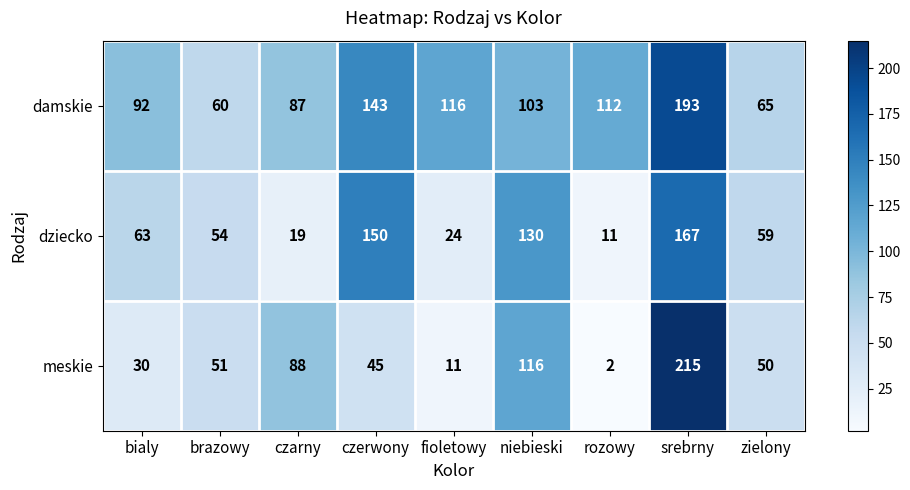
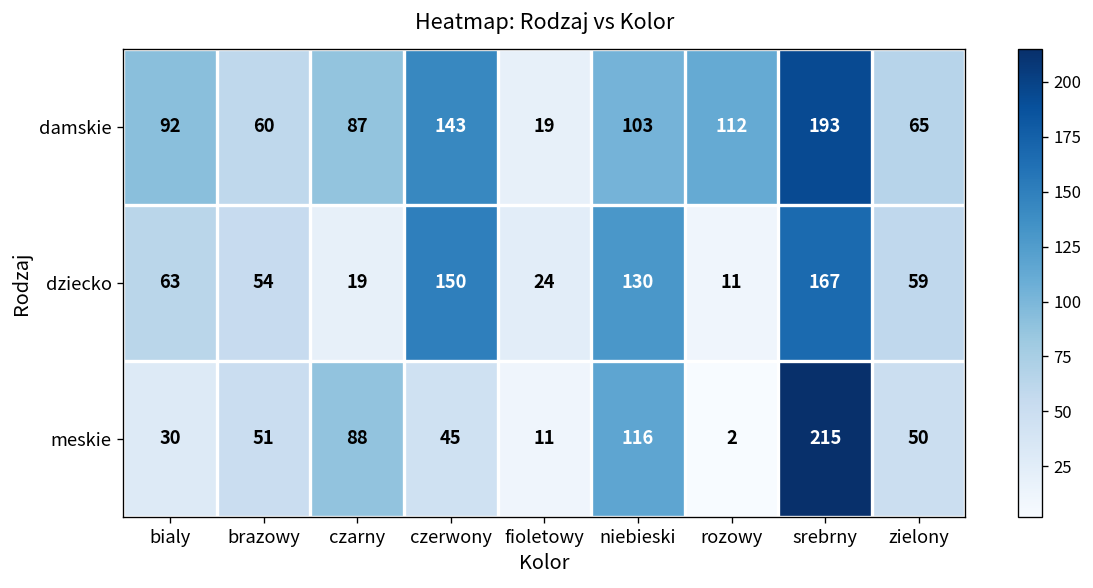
damskie, fioletowy: 116 -> 19
